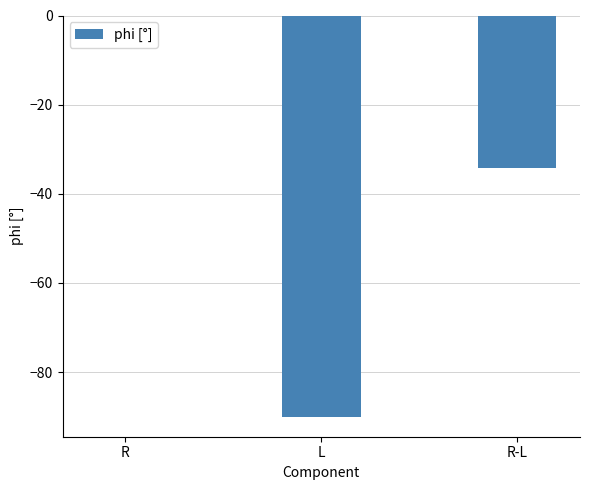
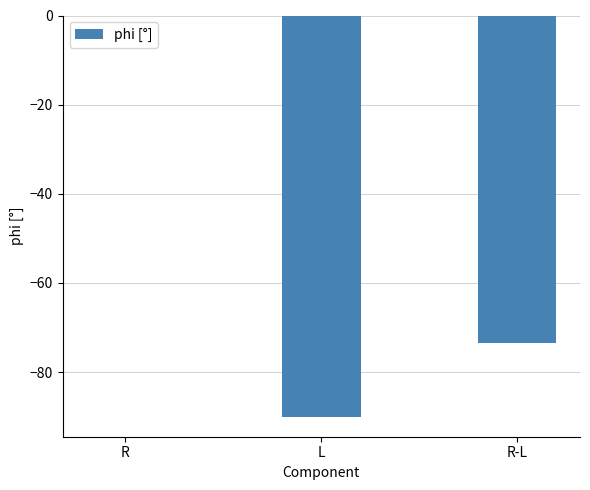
R-L: -34 -> -73
